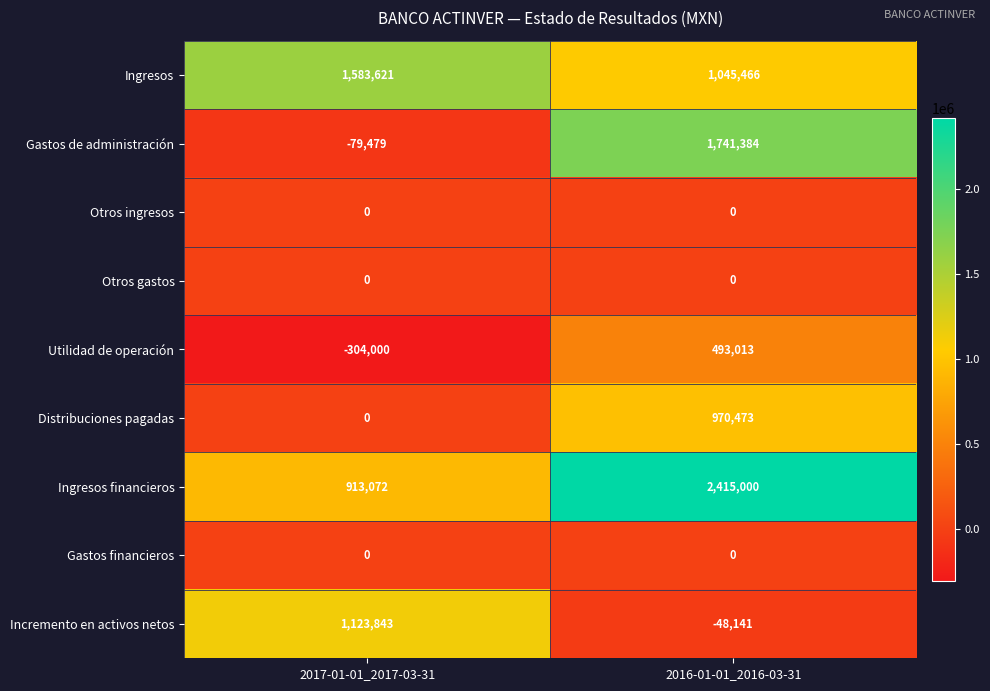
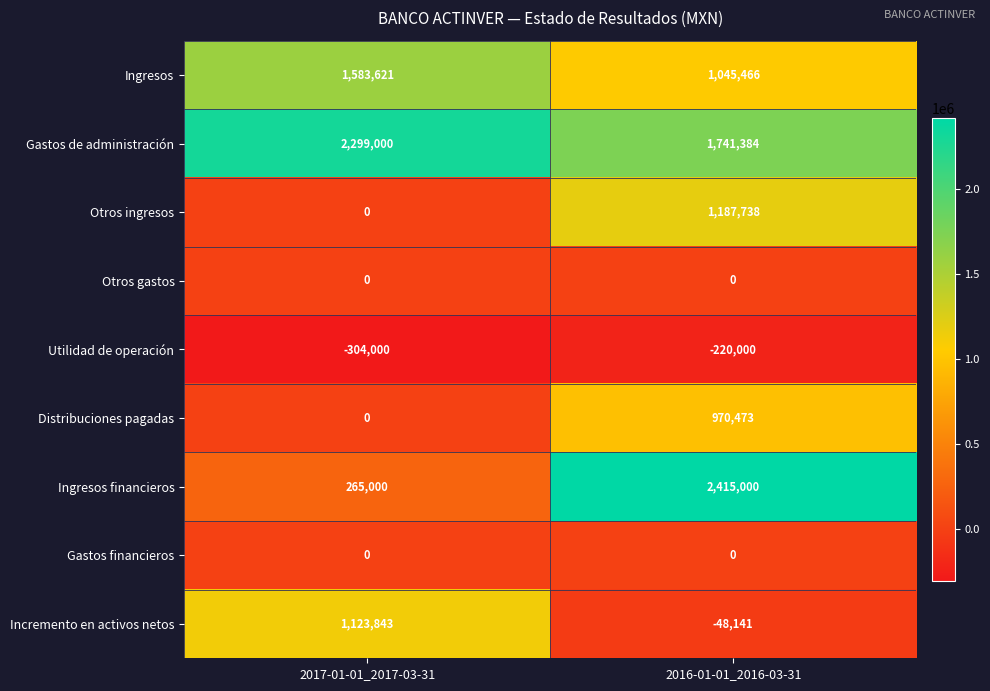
Gastos de administración, 2017-01-01_2017-03-31: -79,479 -> 2,299,000
Otros ingresos, 2016-01-01_2016-03-31: 0 -> 1,187,738
Utilidad de operación, 2016-01-01_2016-03-31: 493,013 -> -220,000
Ingresos financieros, 2017-01-01_2017-03-31: 913,072 -> 265,000
